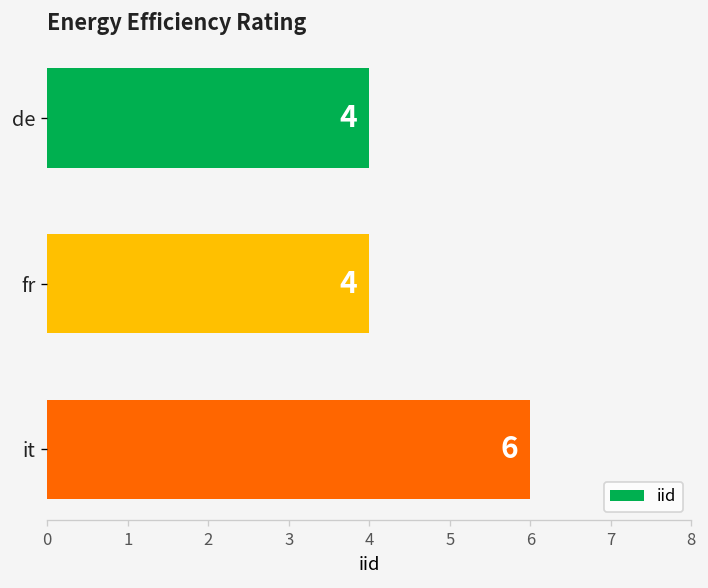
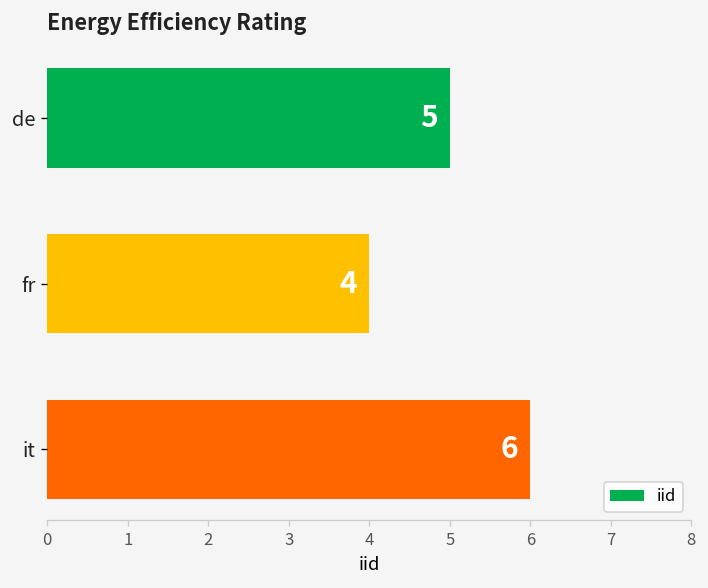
de: 4 -> 5
